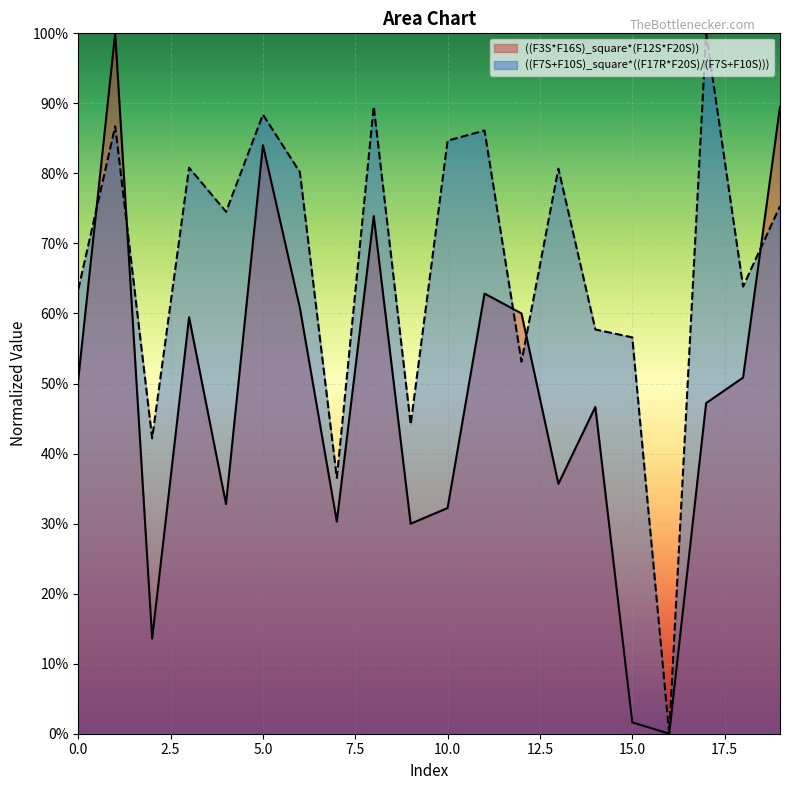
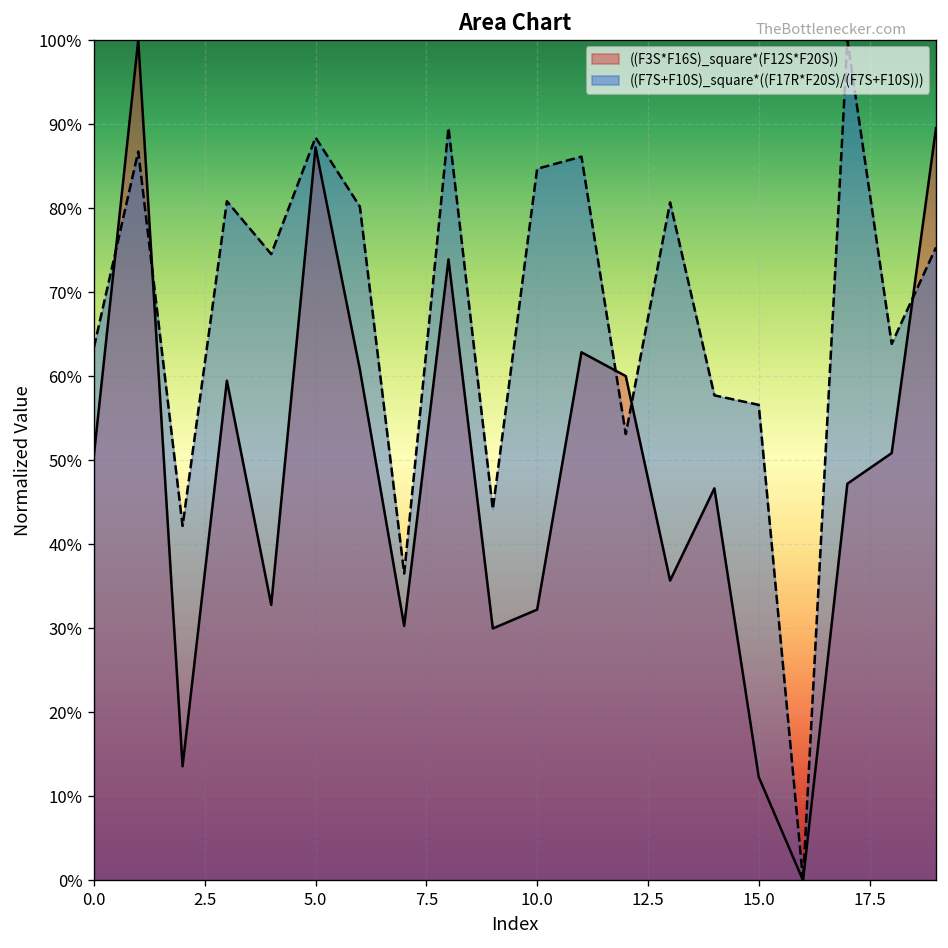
((F3S*F16S)_square*(F12S*F20S)), 5.0: 84% -> 87%
((F3S*F16S)_square*(F12S*F20S)), 15.0: 2% -> 12%
